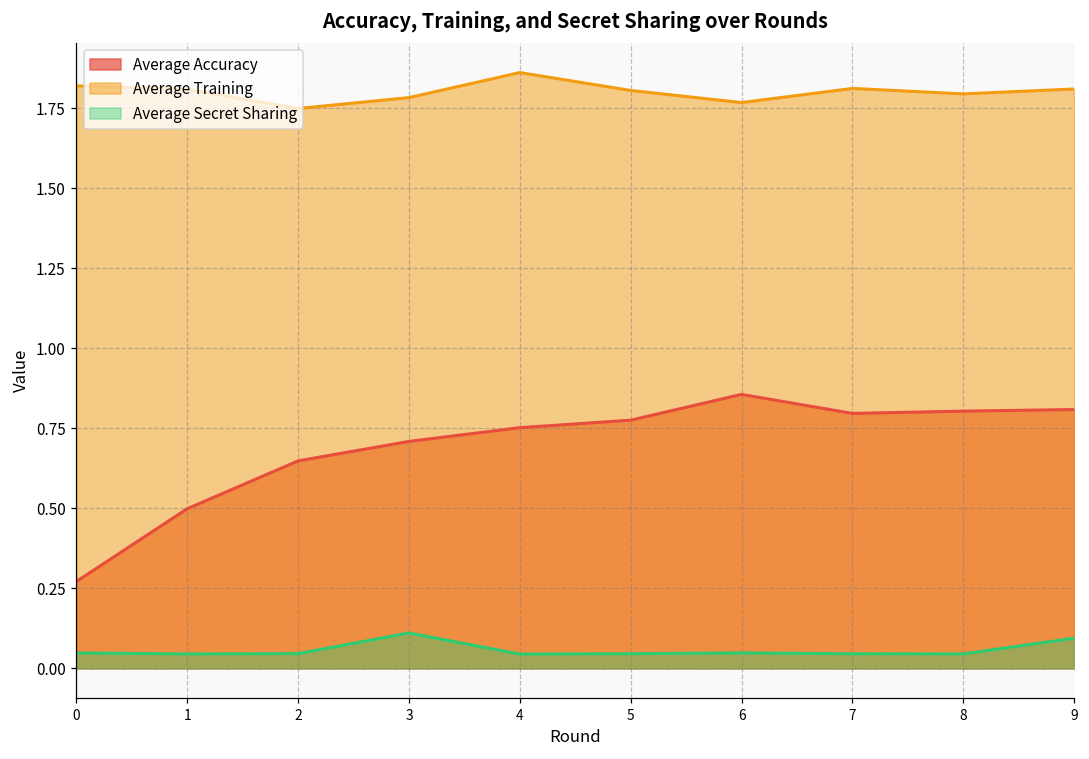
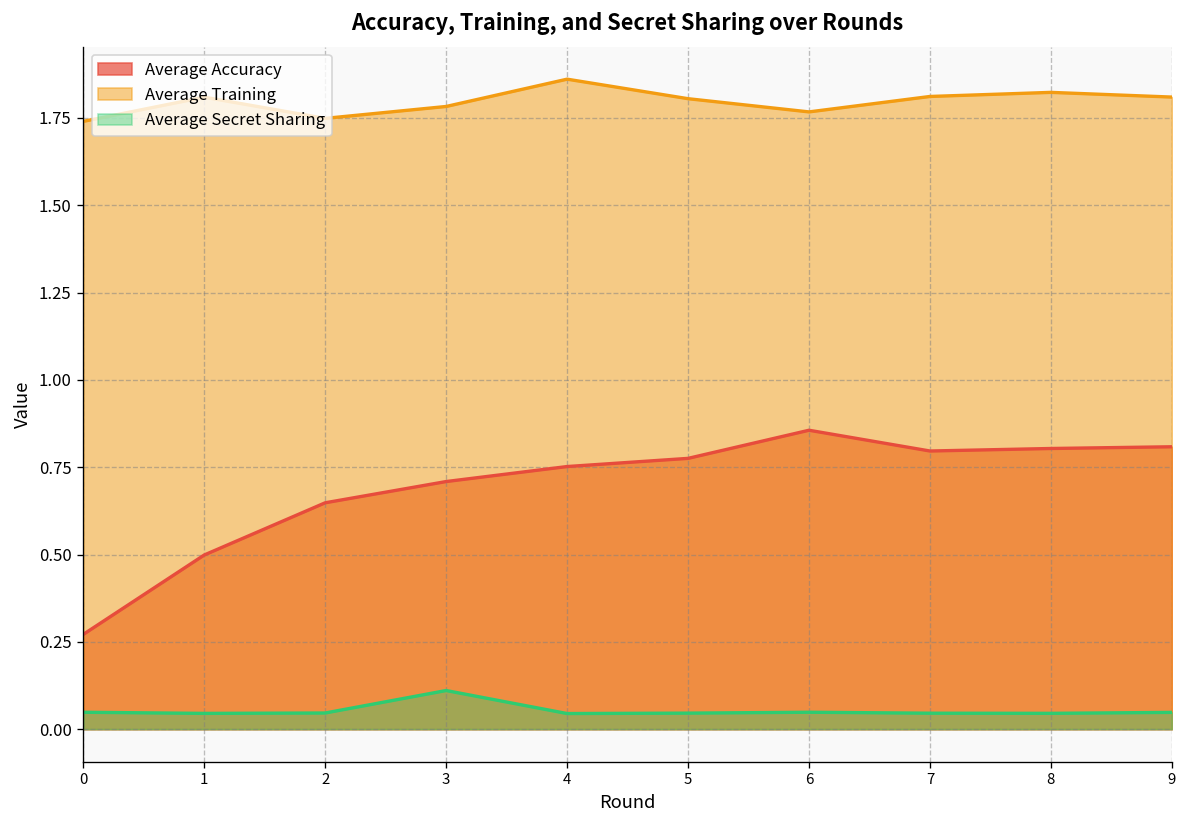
Average Training, 0: 1.82 -> 1.74
Average Training, 8: 1.79 -> 1.82
Average Secret Sharing, 9: 0.09 -> 0.05
